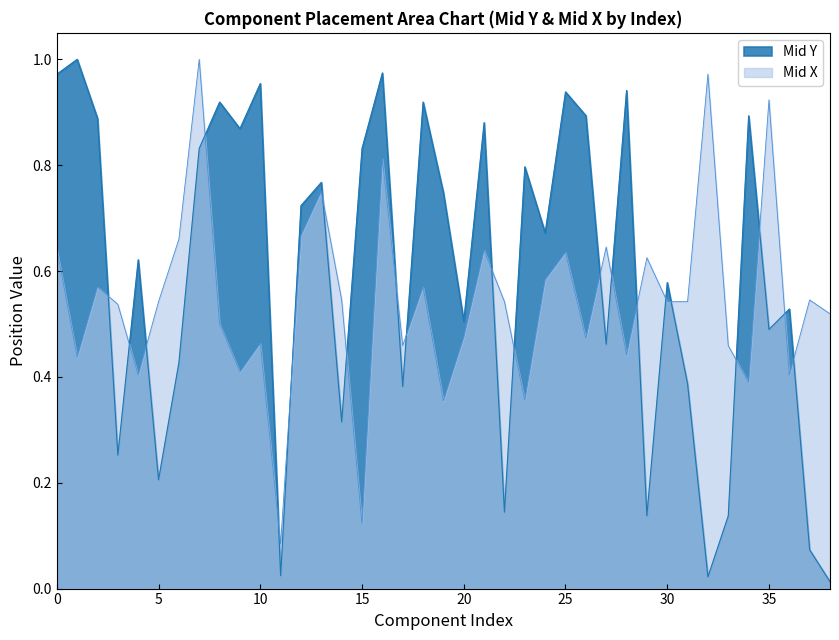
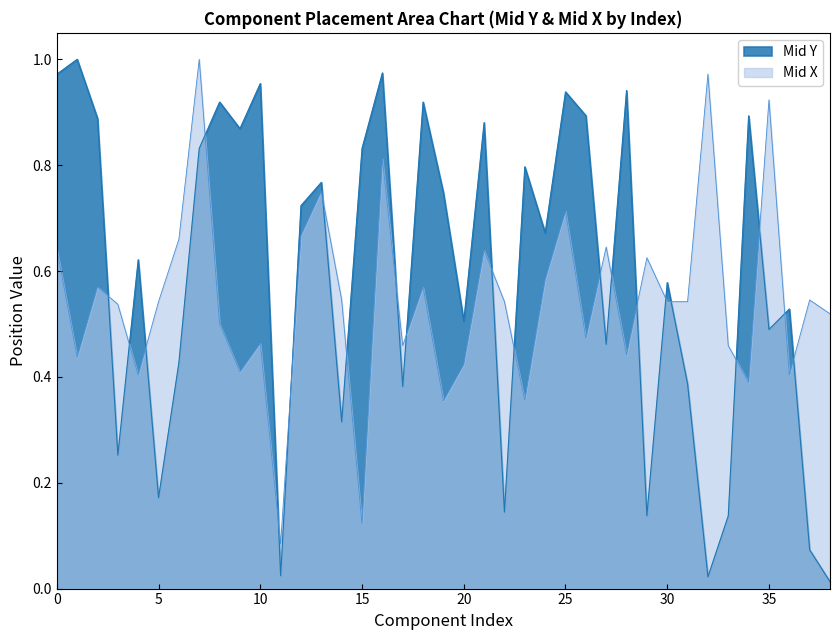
Mid Y, 5: 0.21 -> 0.17
Mid X, 20: 0.47 -> 0.42
Mid X, 25: 0.64 -> 0.71
